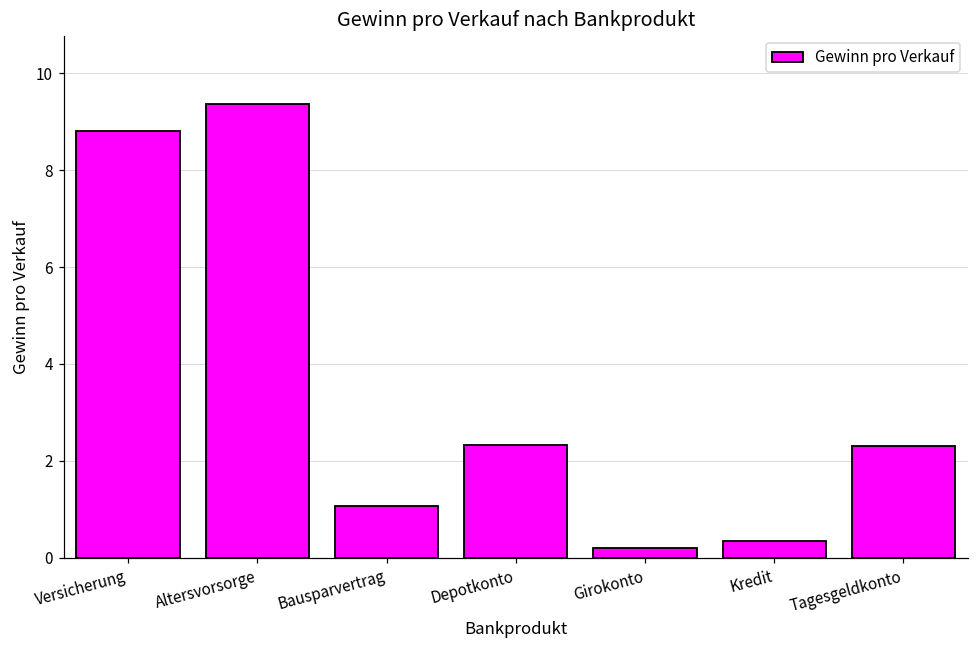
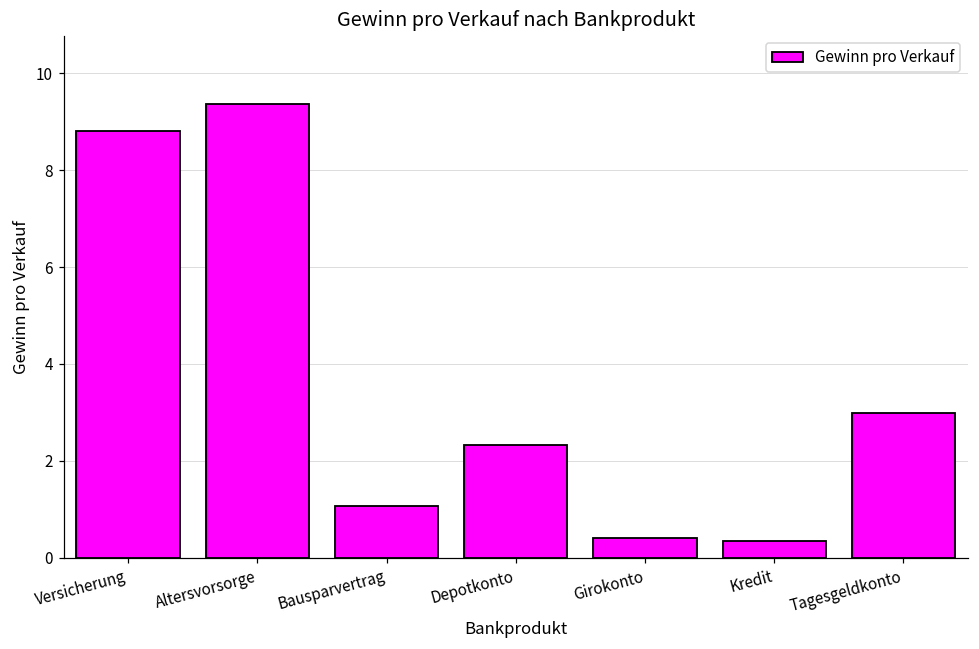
Girokonto: 0.2 -> 0.4
Tagesgeldkonto: 2.3 -> 3.0
